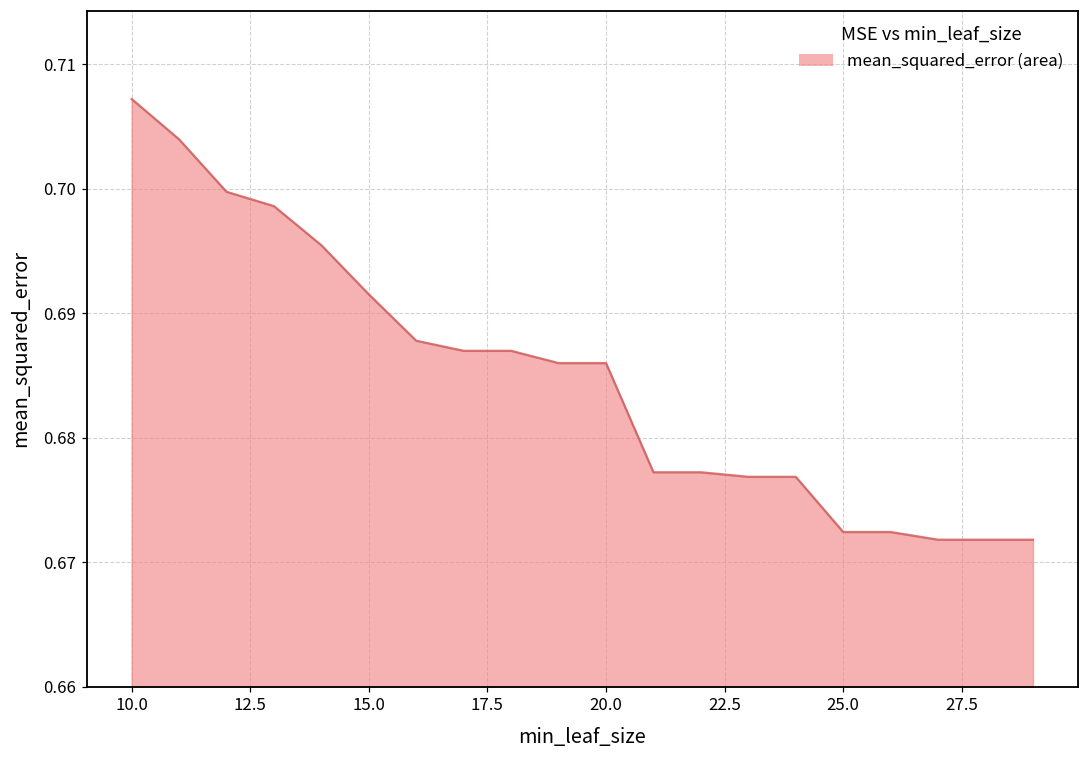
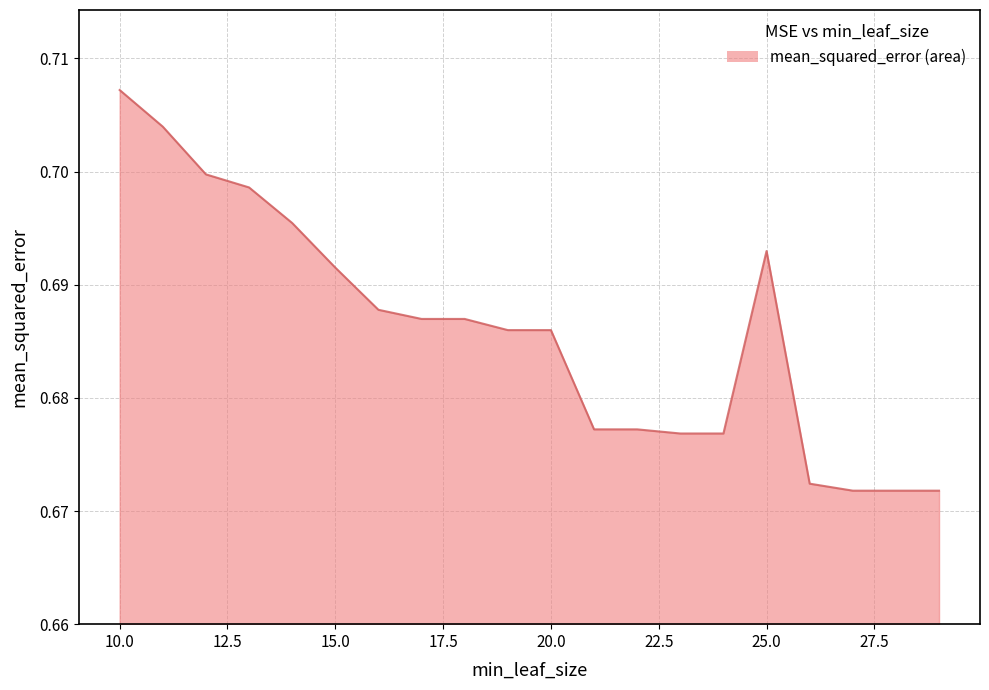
25.0: 0.6724 -> 0.6930
